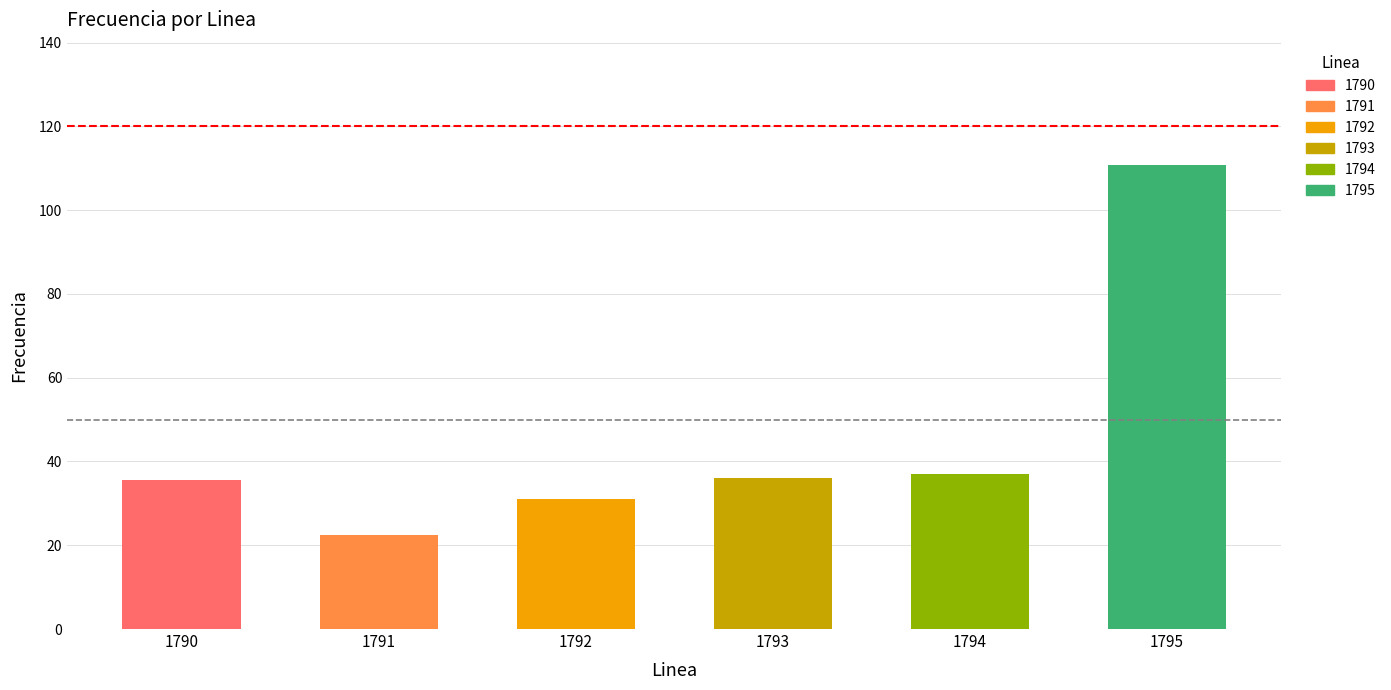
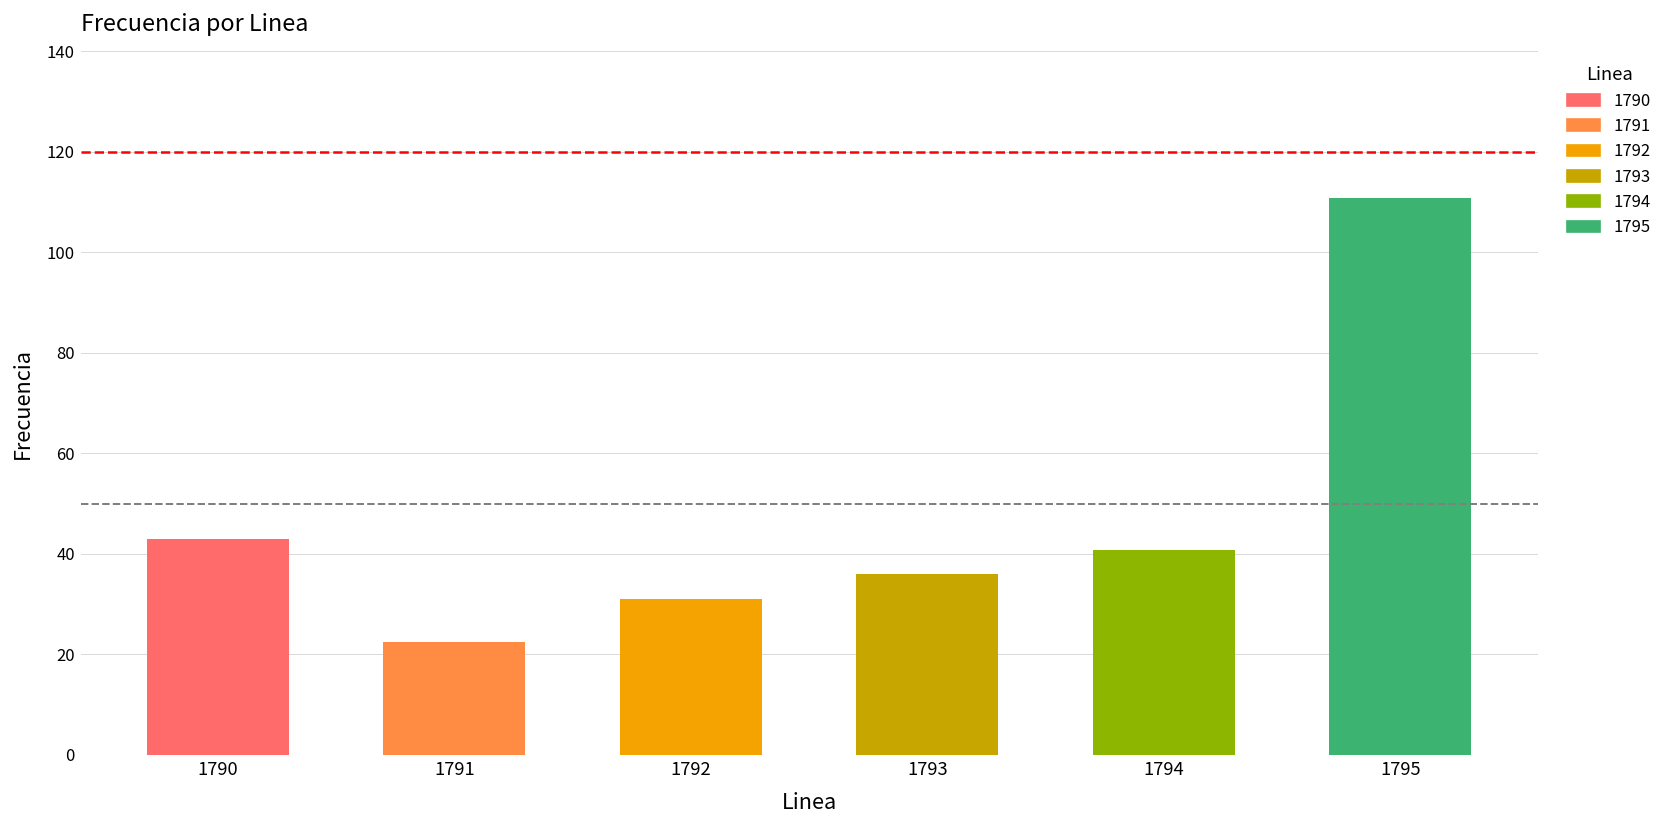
1790: 36 -> 43
1794: 37 -> 41
